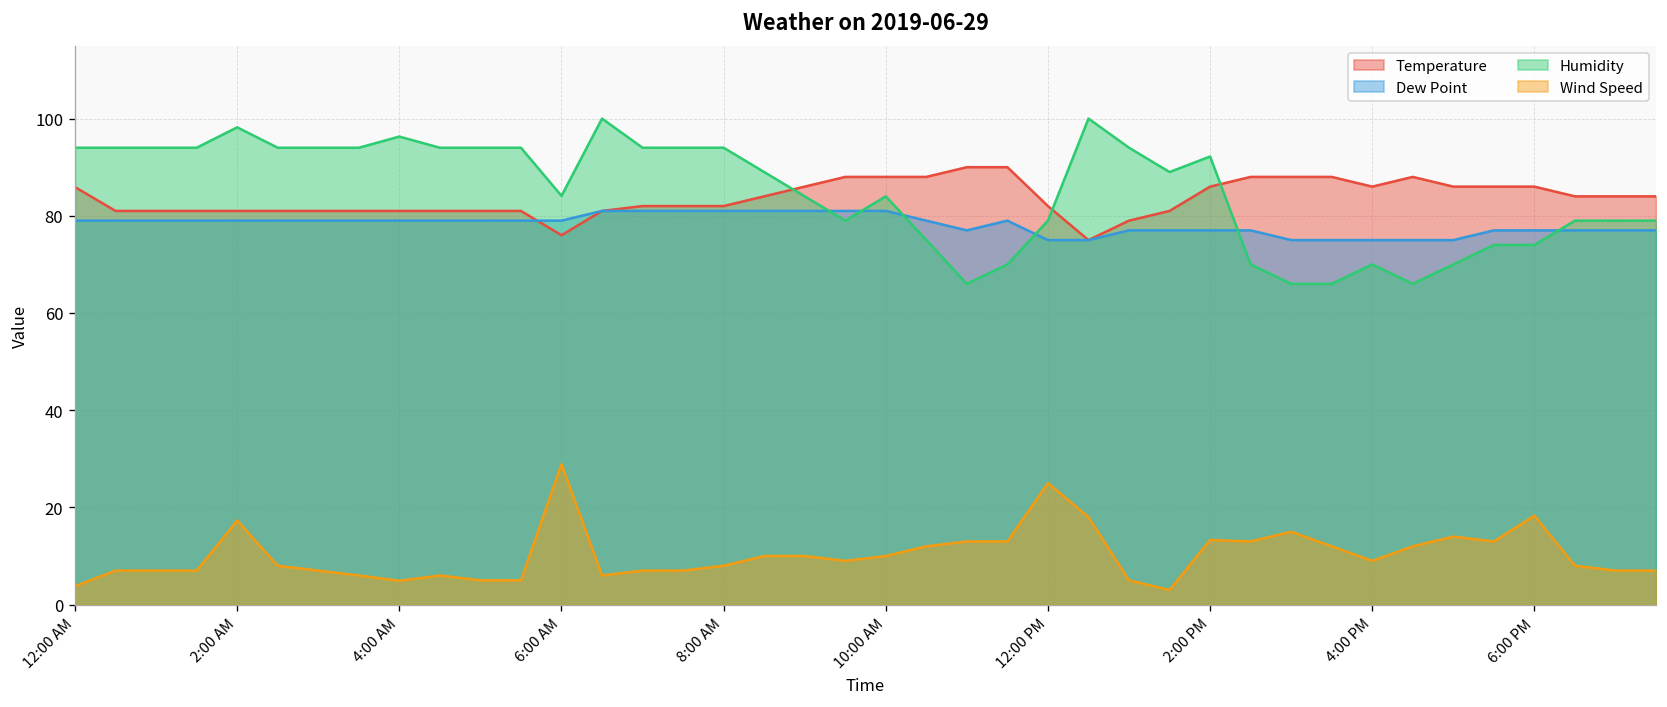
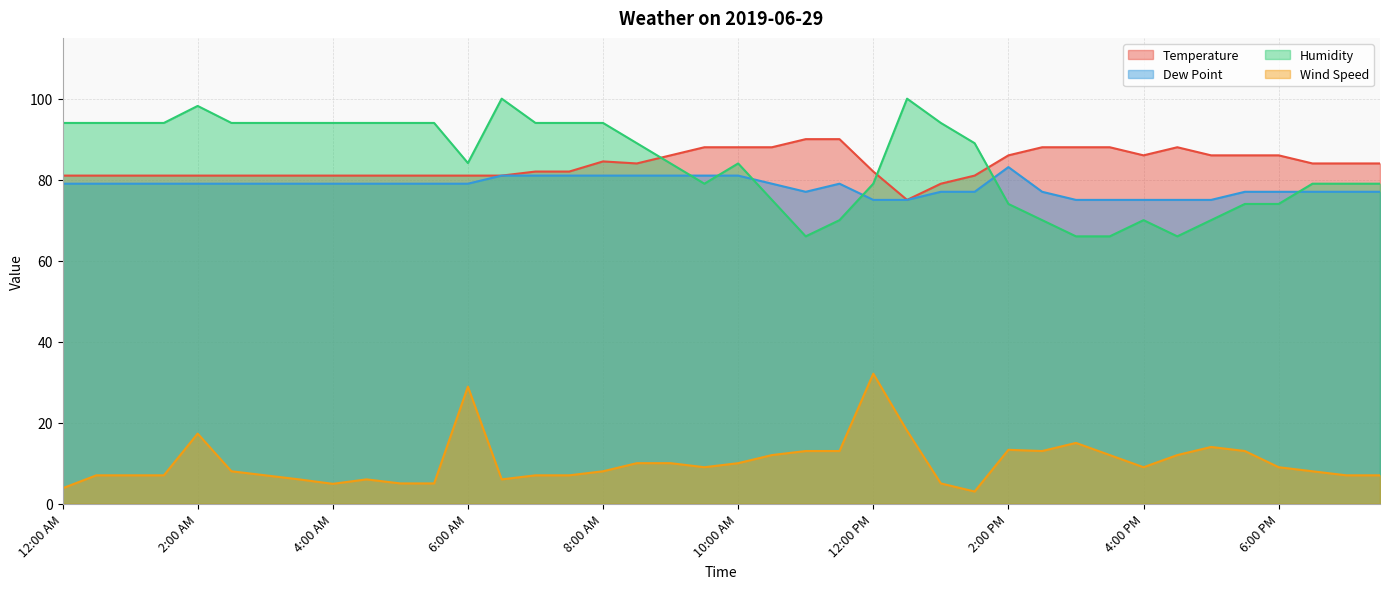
Temperature, 12:00 AM: 86 -> 81
Humidity, 4:00 AM: 96 -> 94
Temperature, 6:00 AM: 76 -> 81
Temperature, 8:00 AM: 82 -> 85
Wind Speed, 12:00 PM: 25 -> 32
Dew Point, 2:00 PM: 77 -> 83
Humidity, 2:00 PM: 92 -> 74
Wind Speed, 6:00 PM: 18 -> 9
